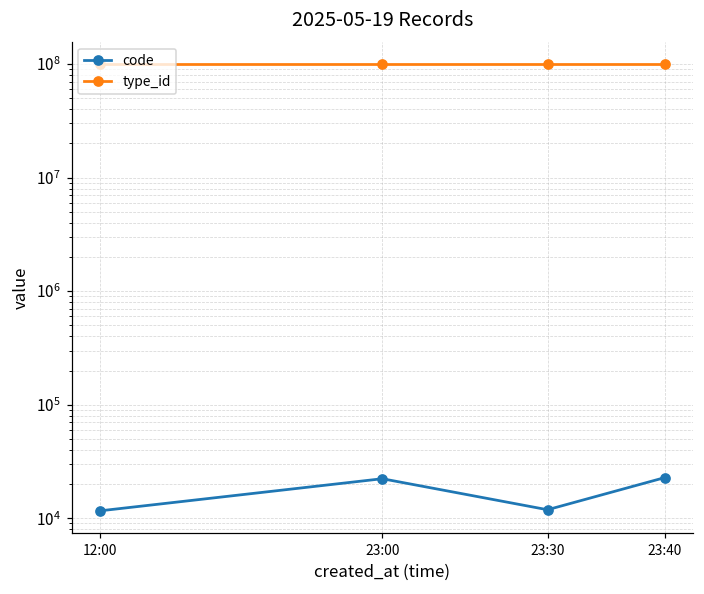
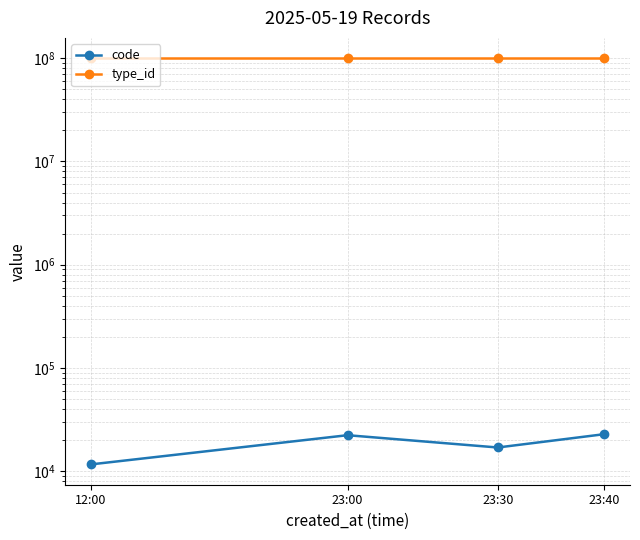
code, 23:30: 12000 -> 17000
